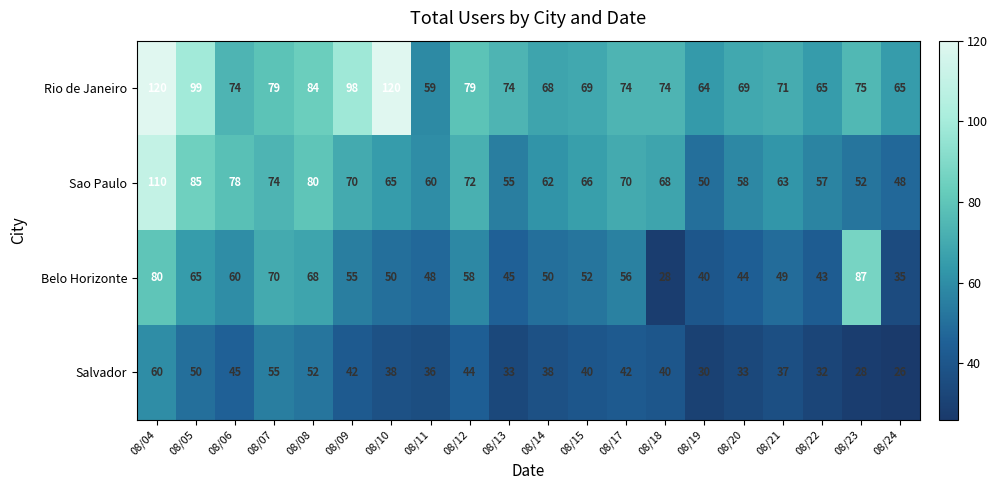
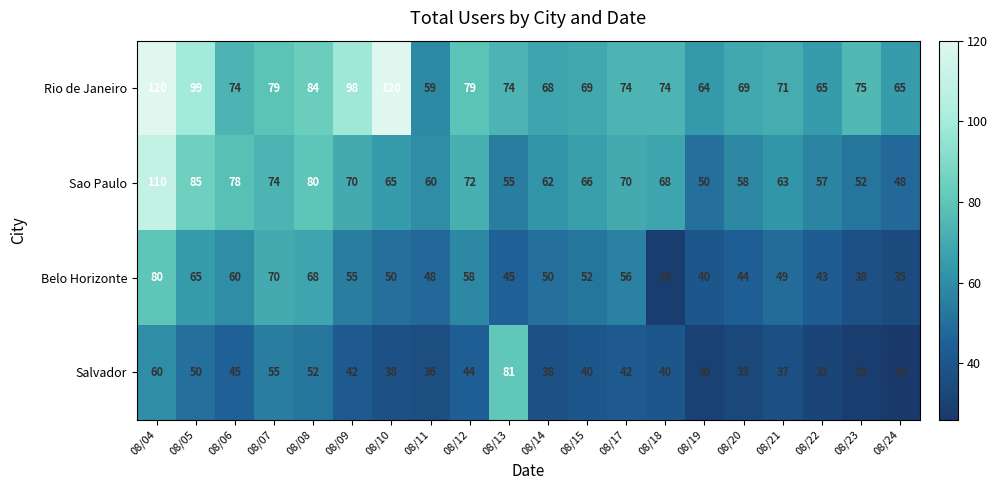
Belo Horizonte, 08/23: 87 -> 38
Salvador, 08/13: 33 -> 81
